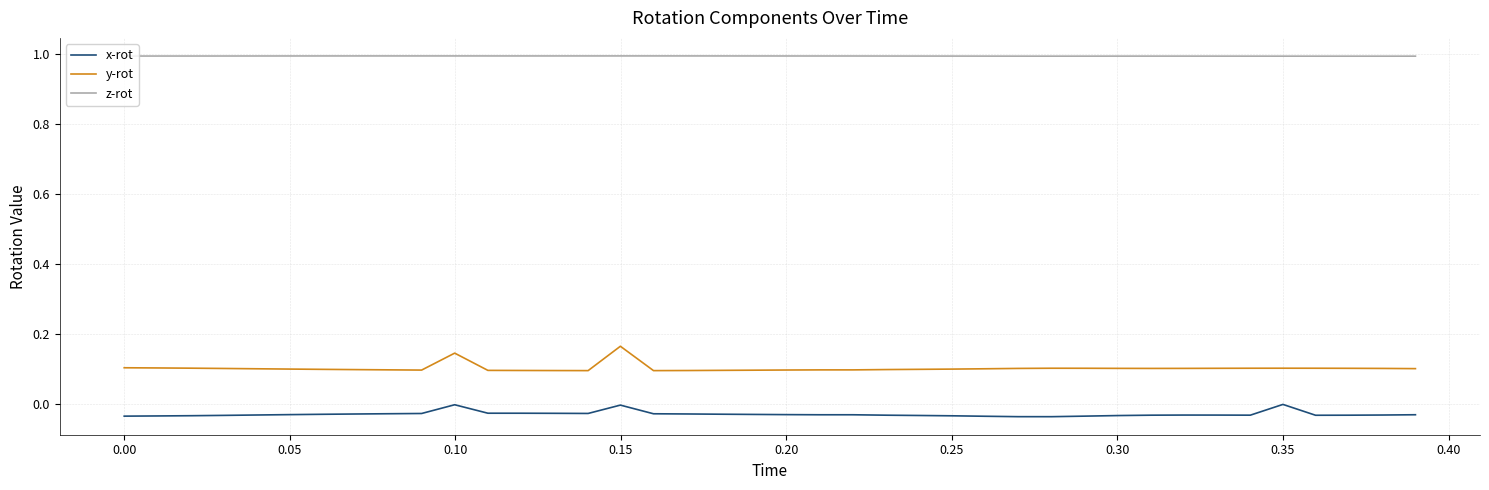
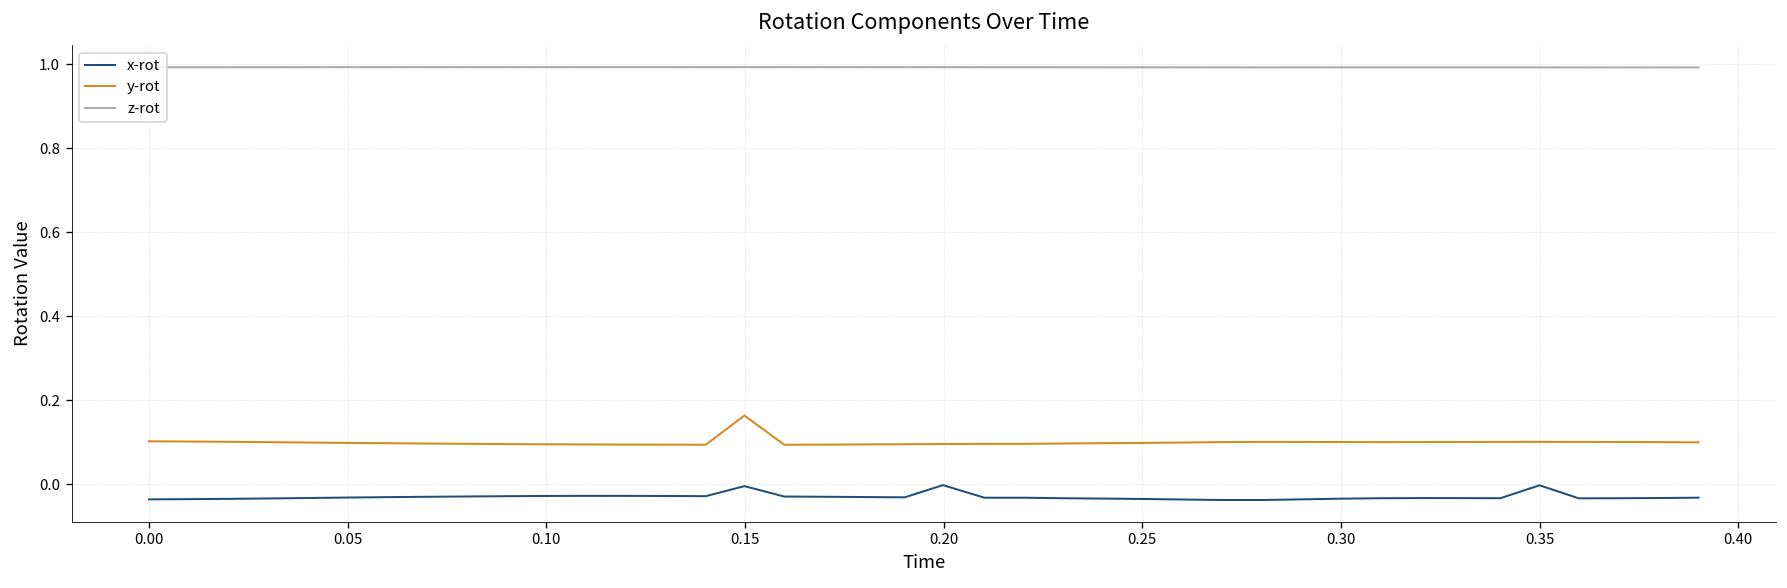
x-rot, 0.10: 0.00 -> -0.03
y-rot, 0.10: 0.14 -> 0.10
x-rot, 0.20: -0.03 -> 0.00
